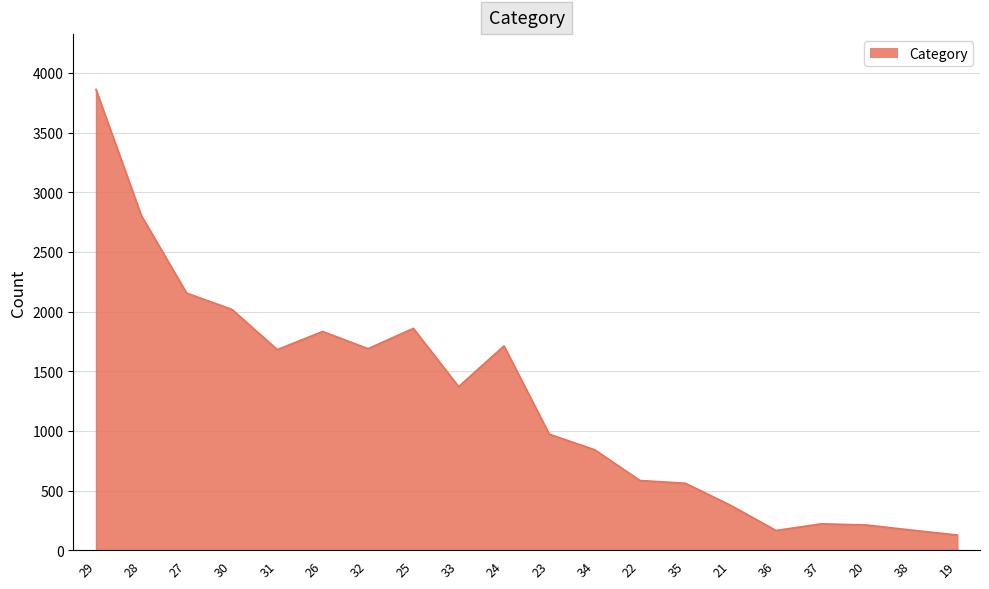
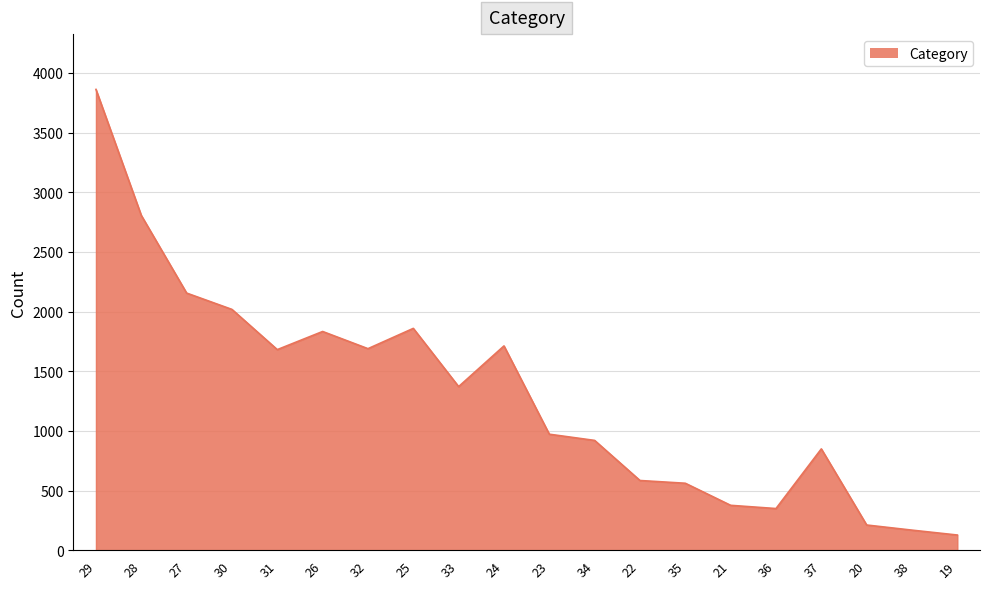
34: 840 -> 920
36: 170 -> 350
37: 220 -> 850
